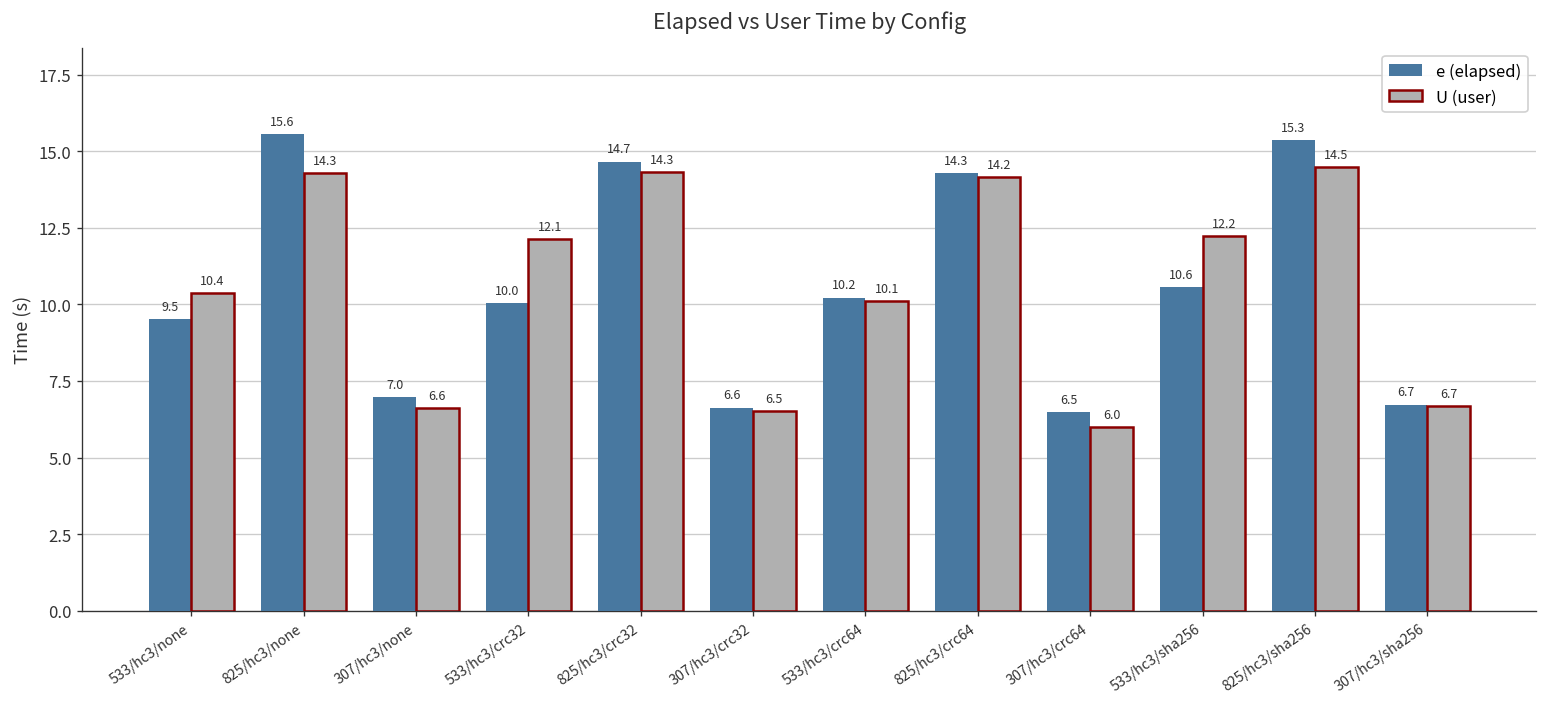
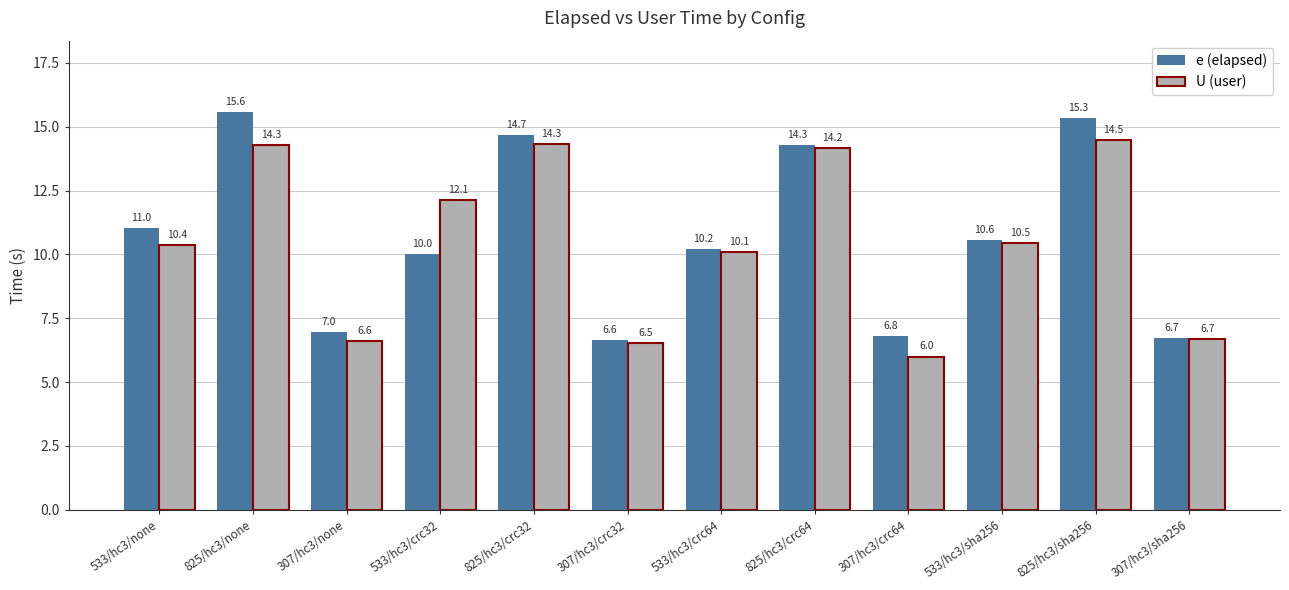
e (elapsed), 533/hc3/none: 9.5 -> 11.0
e (elapsed), 307/hc3/crc64: 6.5 -> 6.8
U (user), 533/hc3/sha256: 12.2 -> 10.5
